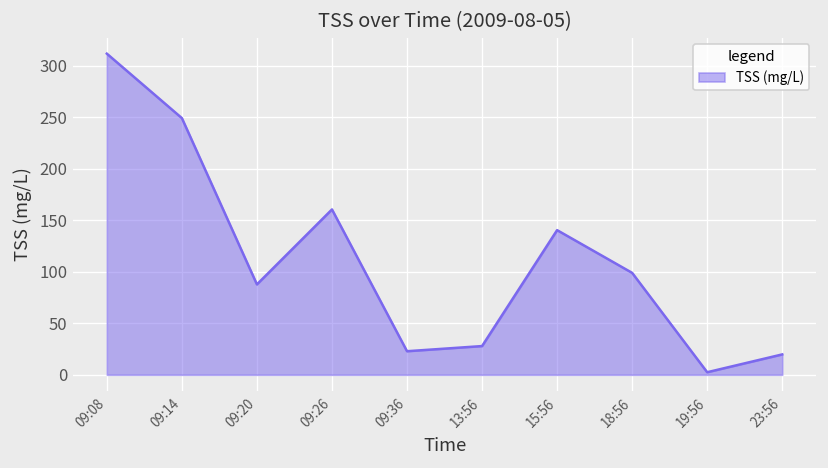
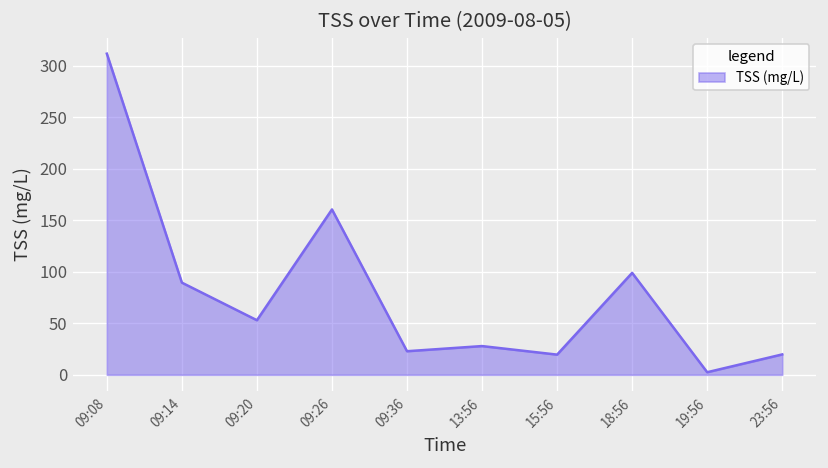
09:14: 250 -> 90
09:20: 90 -> 50
15:56: 140 -> 20
